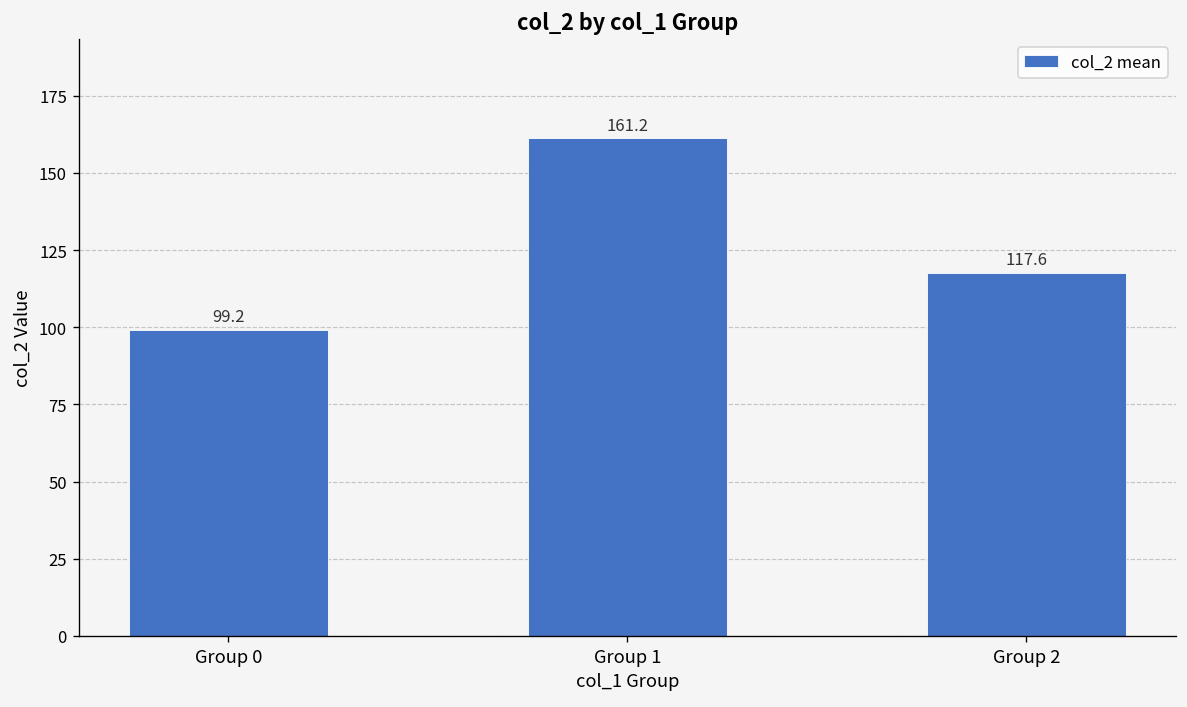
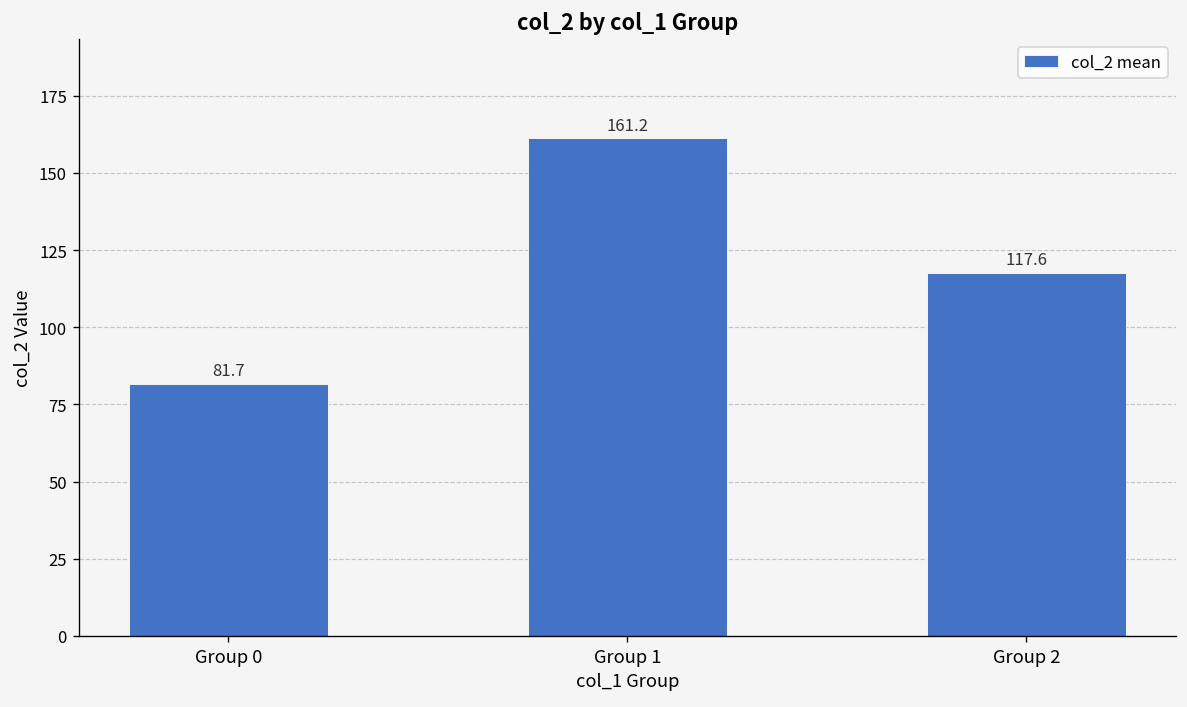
Group 0: 99.2 -> 81.7
